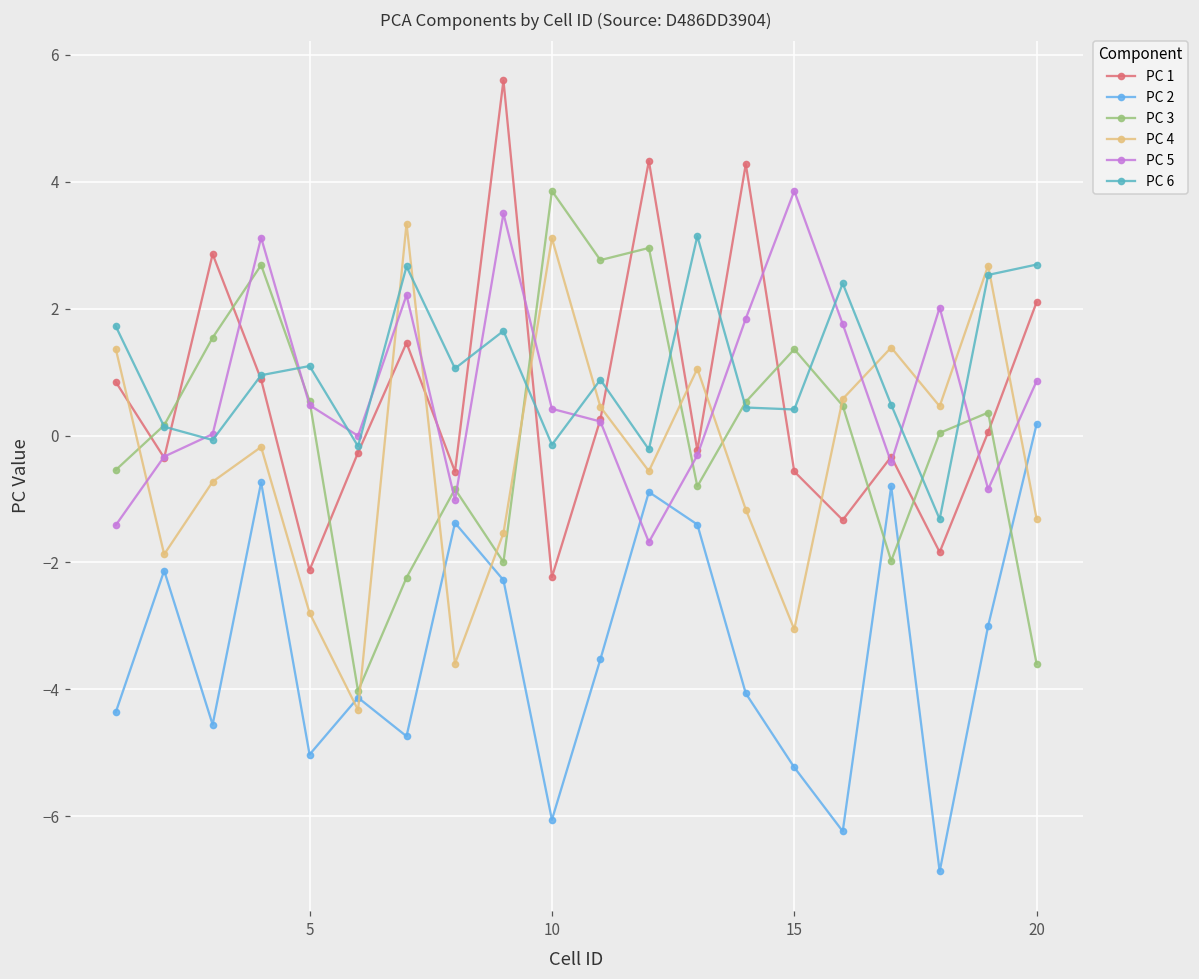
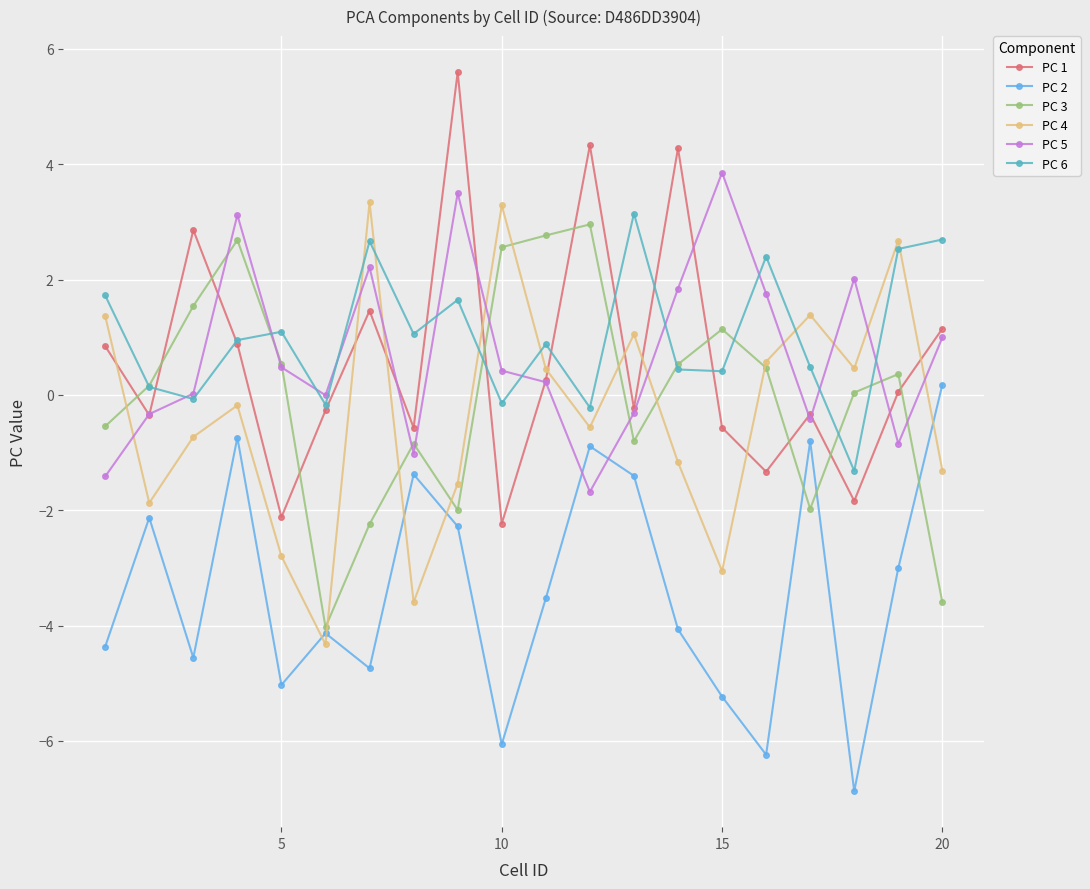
PC 3, 10: 3.9 -> 2.6
PC 4, 10: 3.1 -> 3.3
PC 3, 15: 1.4 -> 1.1
PC 1, 20: 2.1 -> 1.1
PC 5, 20: 0.9 -> 1.0
